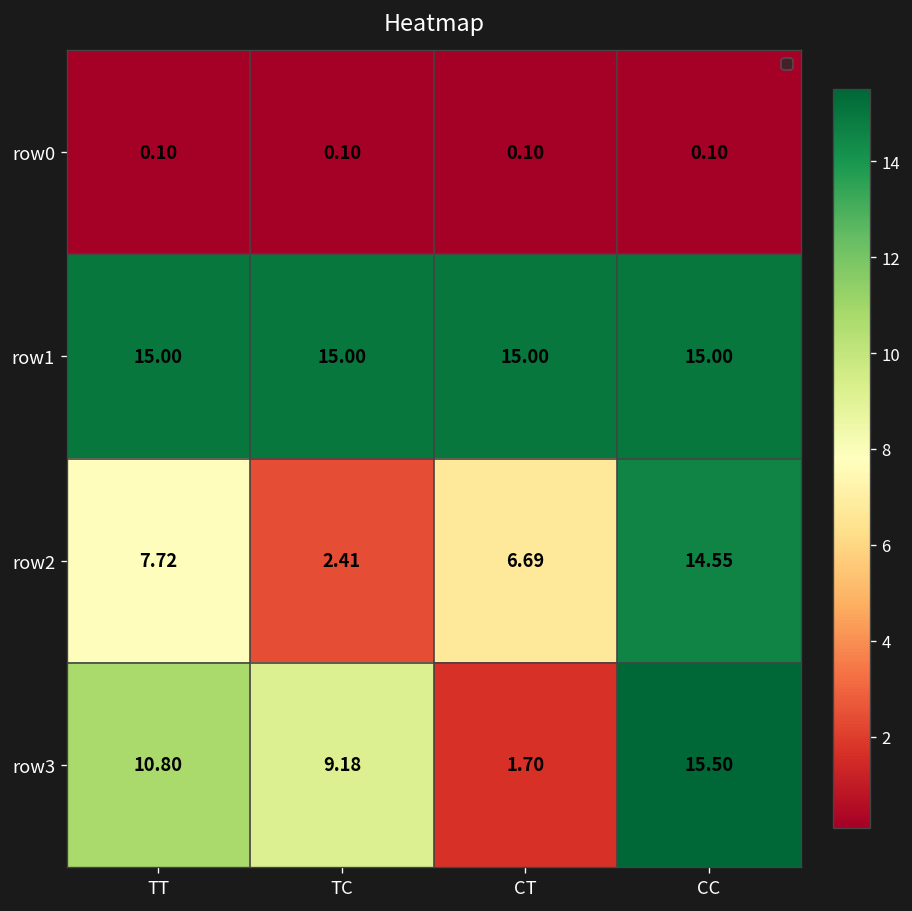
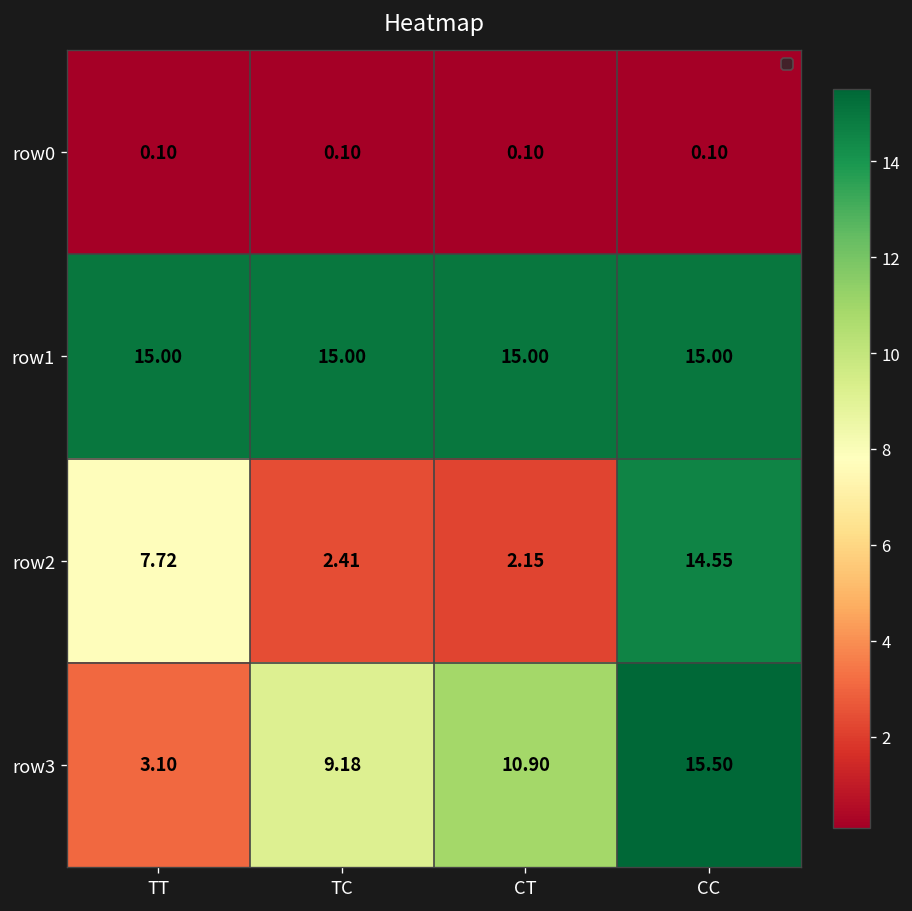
row2, CT: 6.69 -> 2.15
row3, TT: 10.80 -> 3.10
row3, CT: 1.70 -> 10.90
